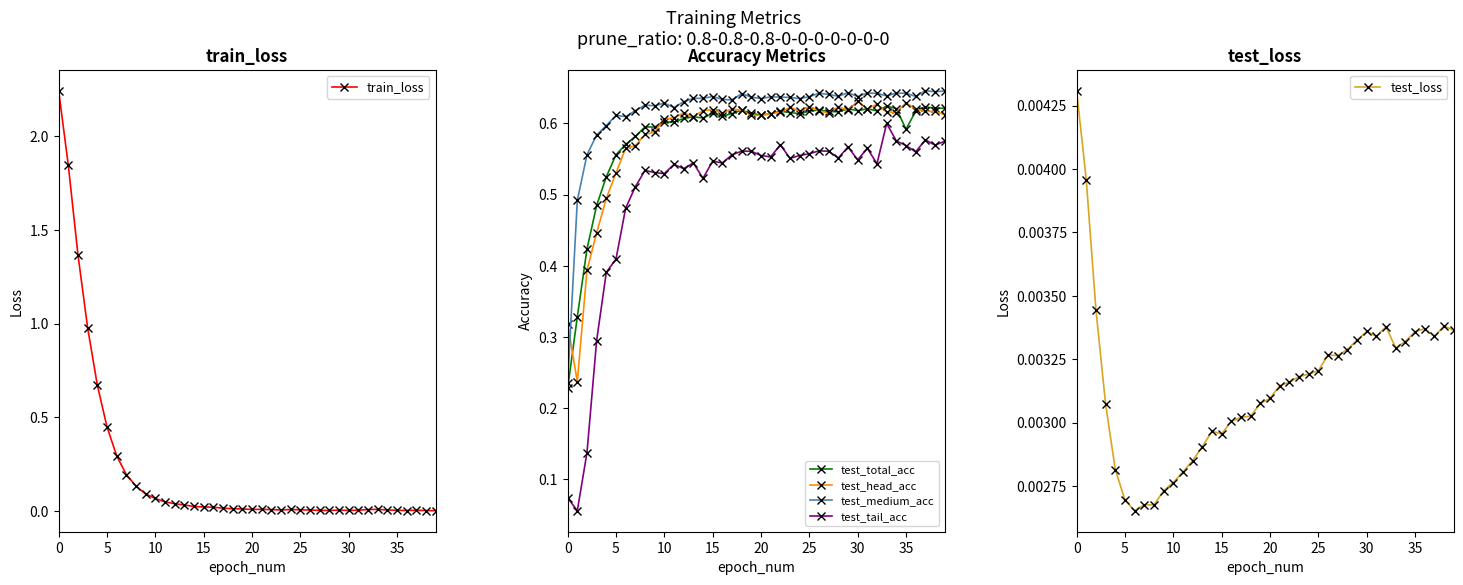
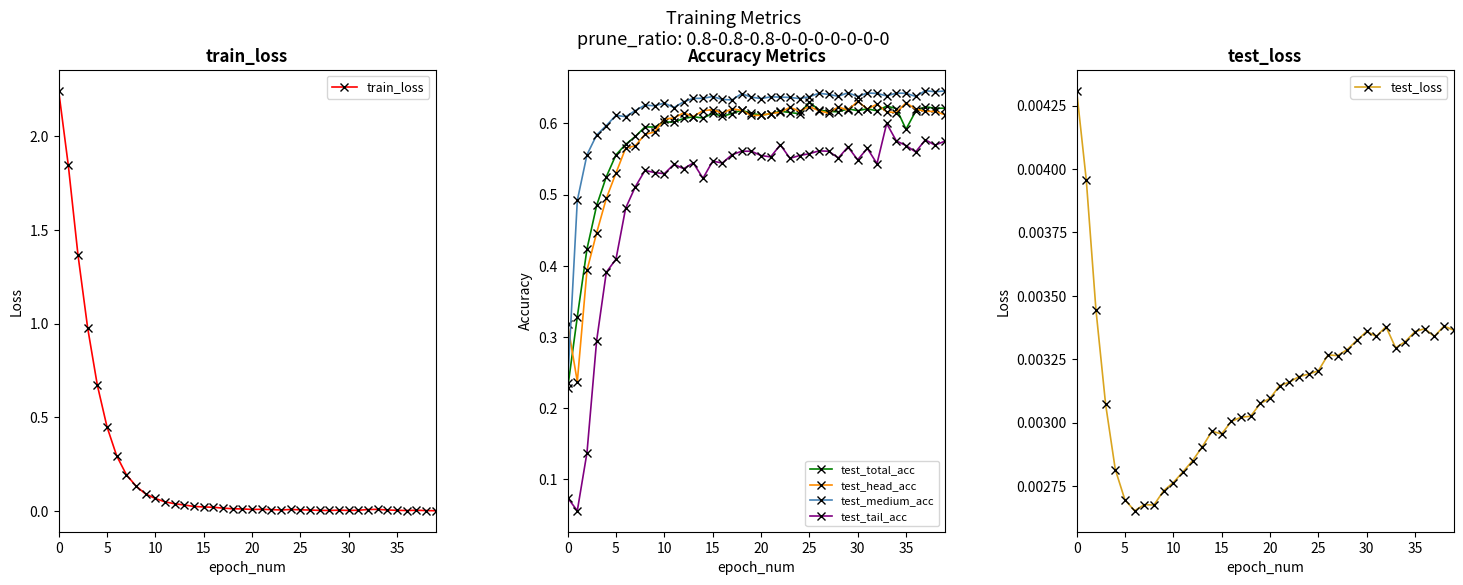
Accuracy Metrics, test_total_acc, 25: 0.62 -> 0.63
